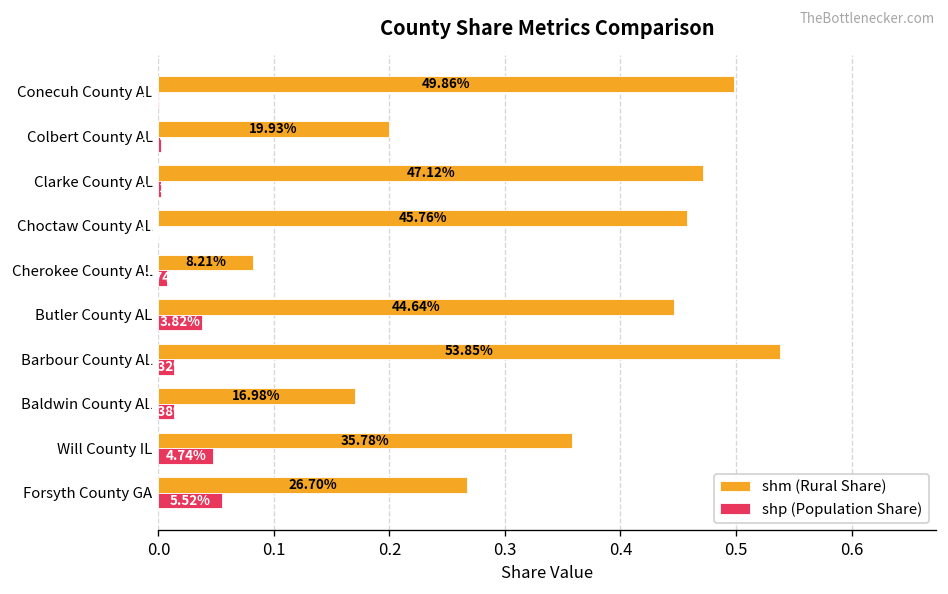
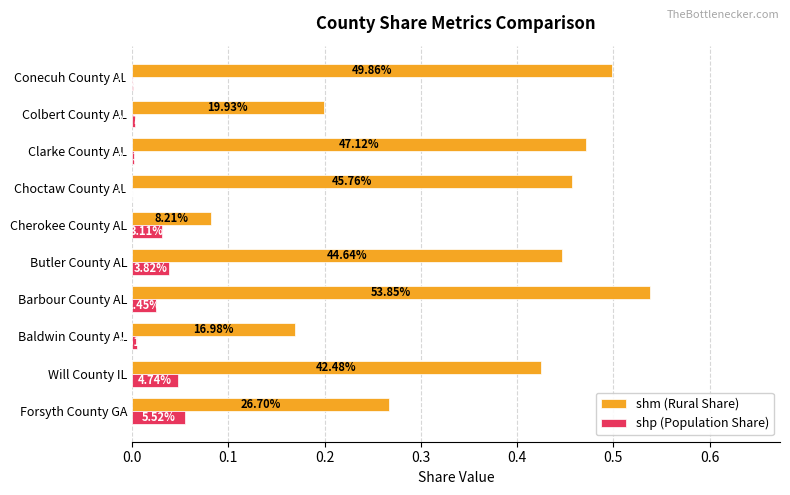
shp (Population Share), Cherokee County AL: 0.01 -> 0.03
shp (Population Share), Barbour County AL: 0.01 -> 0.02
shp (Population Share), Baldwin County AL: 0.014 -> 0.005
shm (Rural Share), Will County IL: 35.78% -> 42.48%
